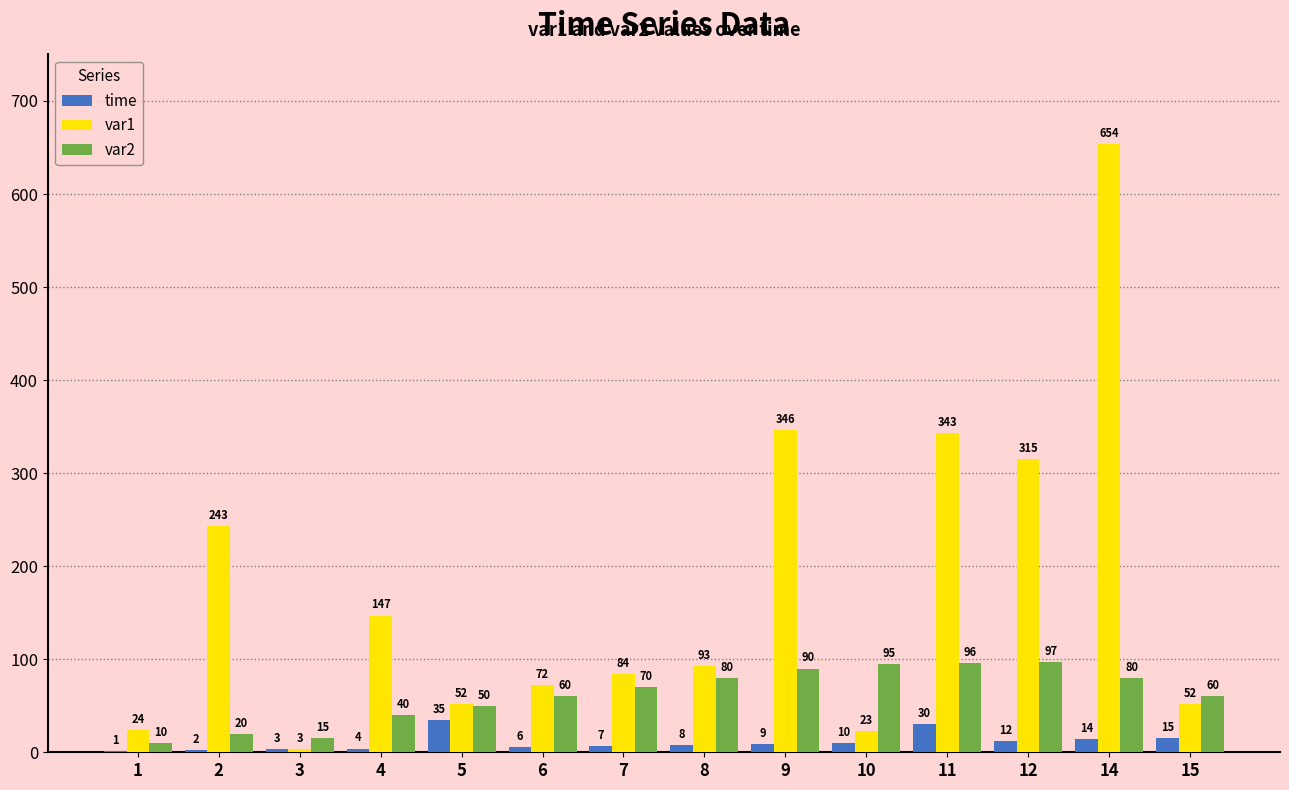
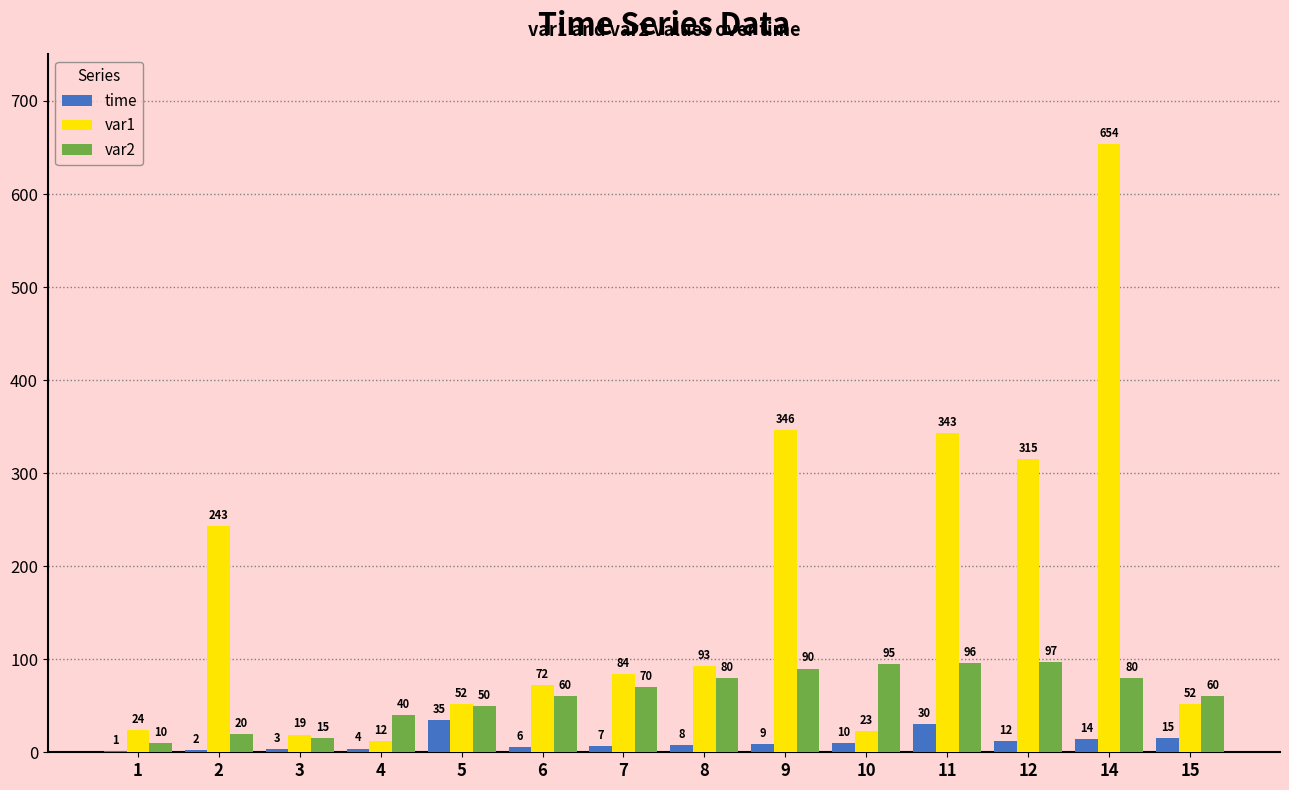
var1, 3: 3 -> 19
var1, 4: 147 -> 12
